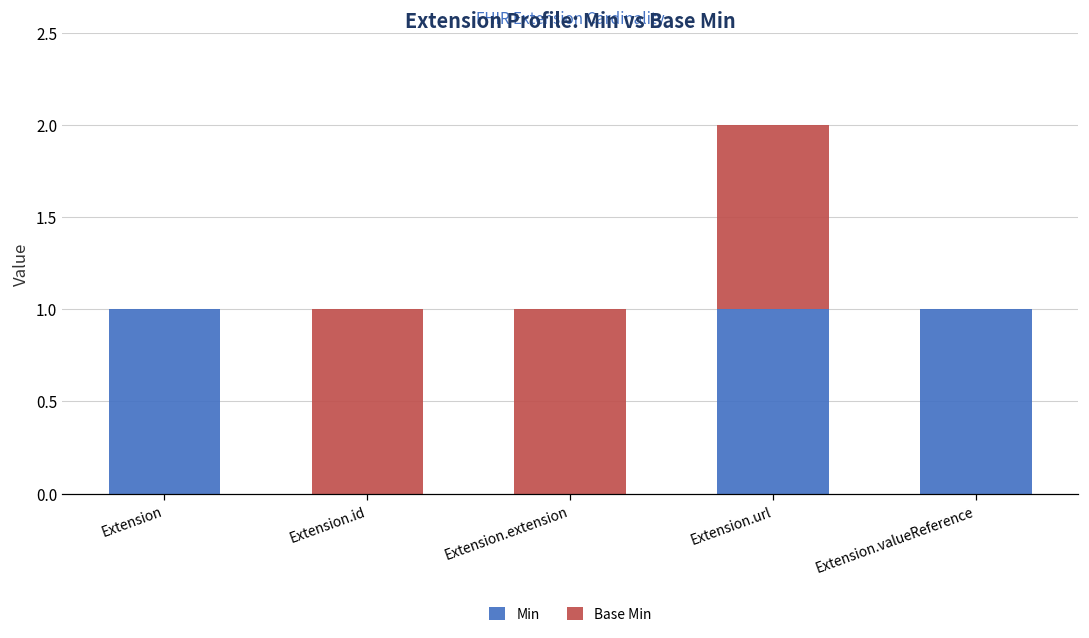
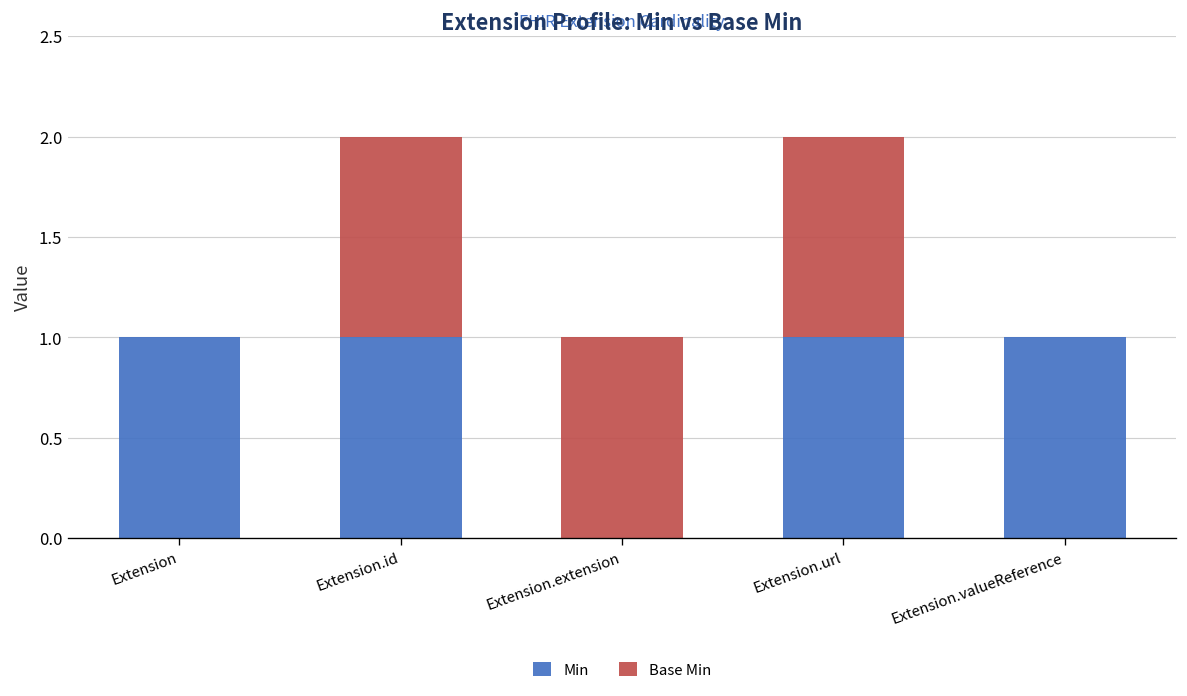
Min, Extension.id: 0 -> 1
